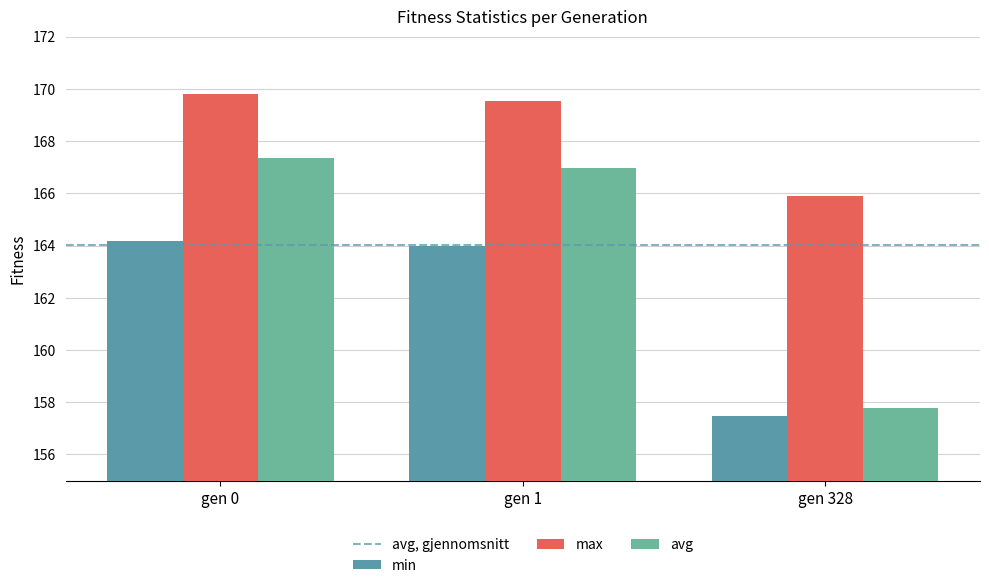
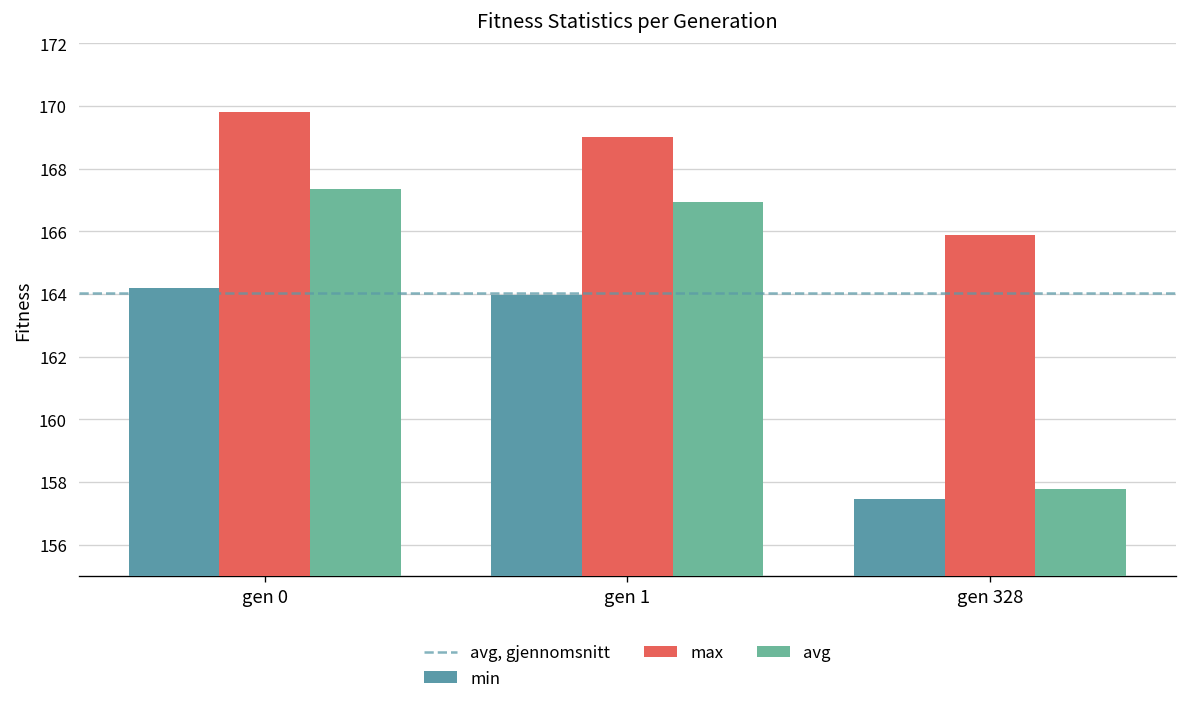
max, gen 1: 169.5 -> 169.0
